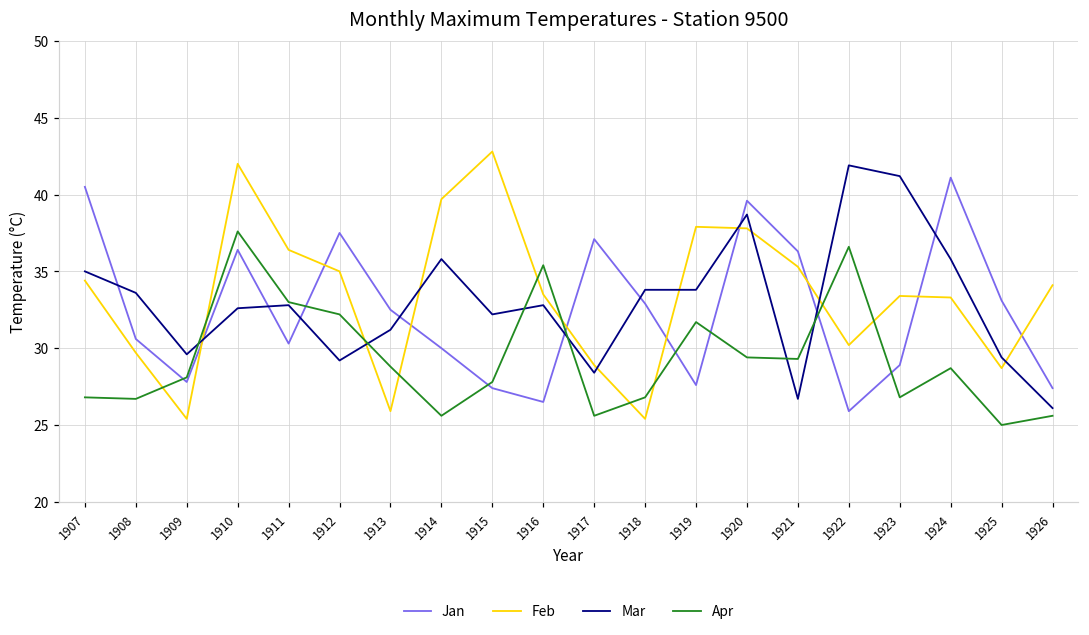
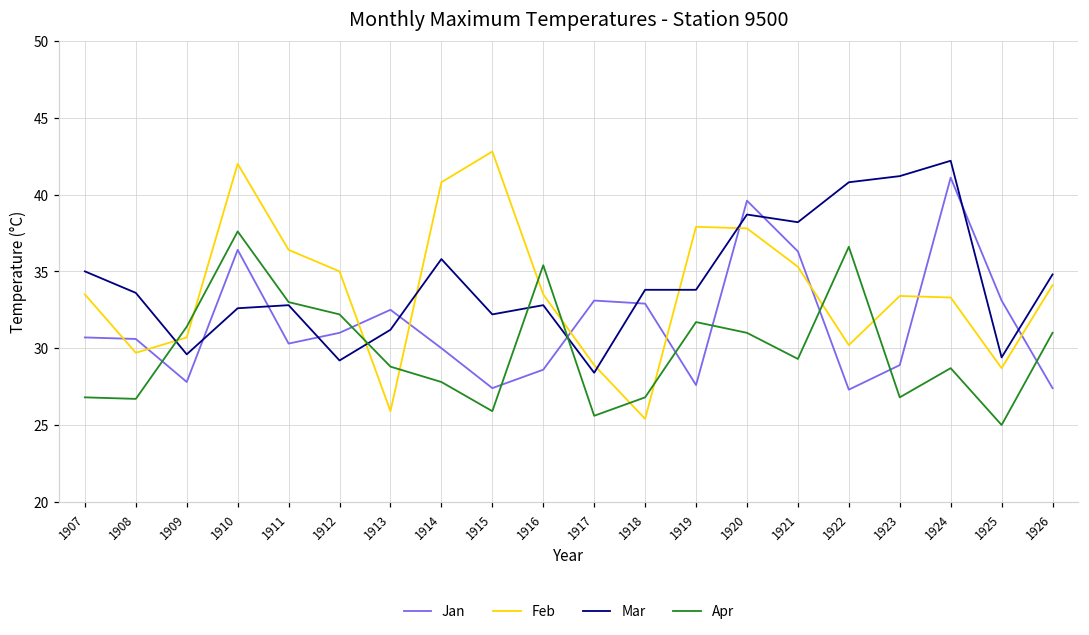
Jan, 1907: 40.5 -> 30.7
Feb, 1907: 34.4 -> 33.5
Feb, 1909: 25.4 -> 30.7
Apr, 1909: 28.1 -> 31.4
Jan, 1912: 37.5 -> 31.0
Feb, 1914: 39.7 -> 40.8
Apr, 1914: 25.6 -> 27.8
Apr, 1915: 27.8 -> 25.9
Jan, 1916: 26.5 -> 28.6
Jan, 1917: 37.1 -> 33.1
Apr, 1920: 29.4 -> 31.0
Mar, 1921: 26.7 -> 38.2
Jan, 1922: 25.9 -> 27.3
Mar, 1922: 41.9 -> 40.8
Mar, 1924: 35.8 -> 42.2
Mar, 1926: 26.1 -> 34.8
Apr, 1926: 25.6 -> 31.0
